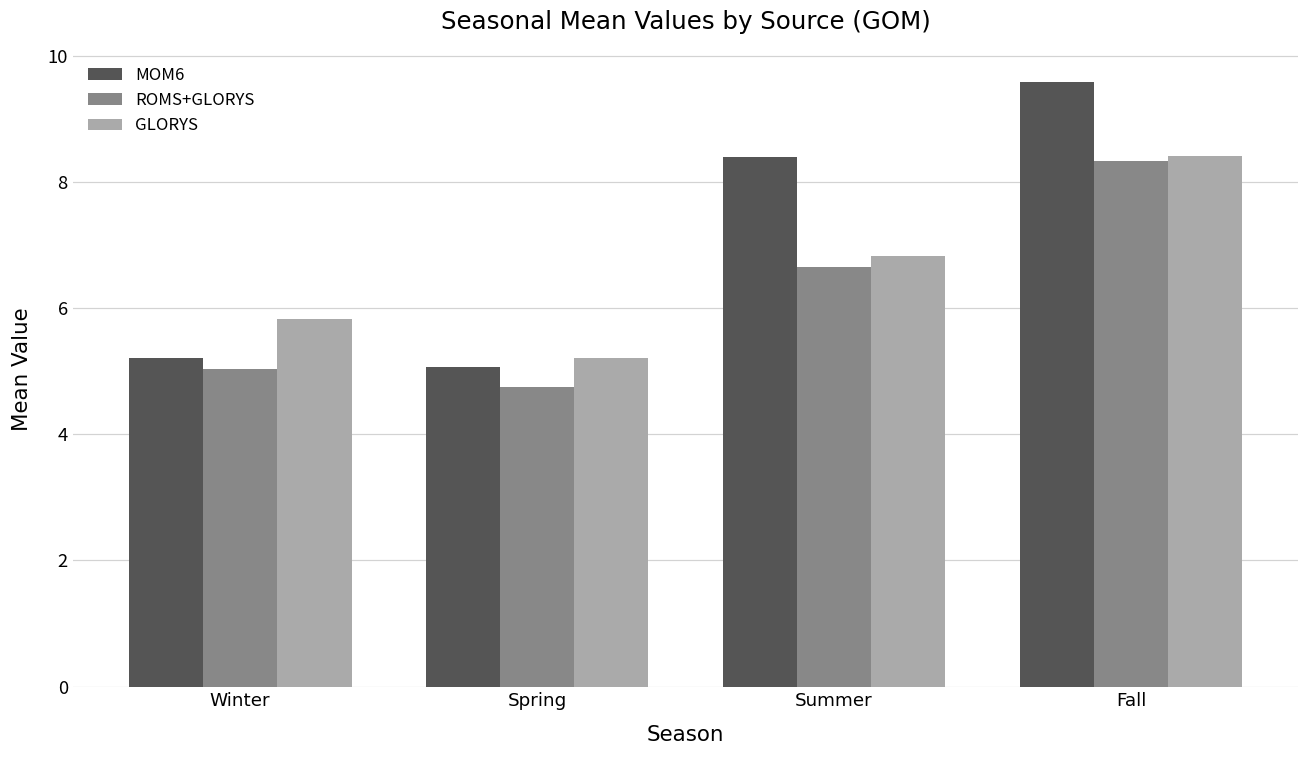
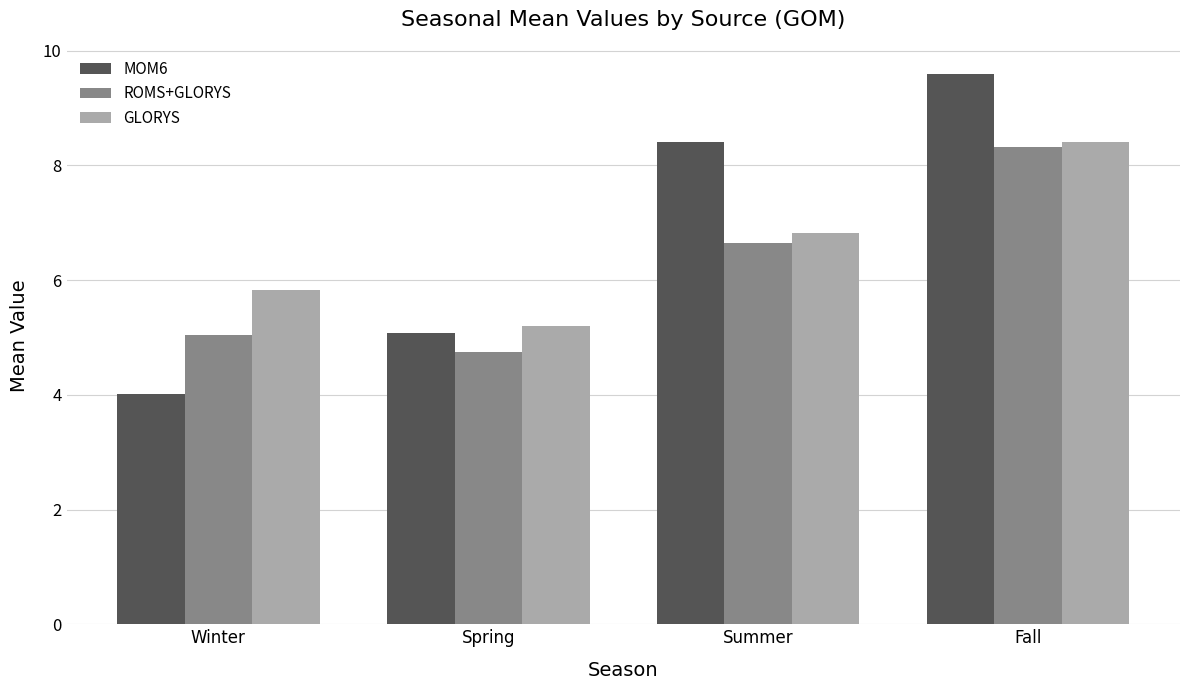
MOM6, Winter: 5.2 -> 4.0
